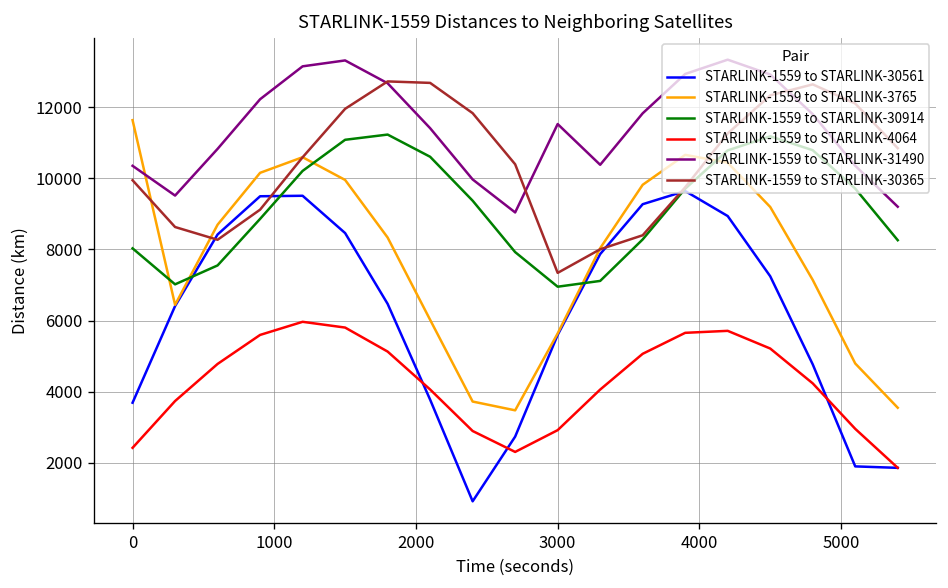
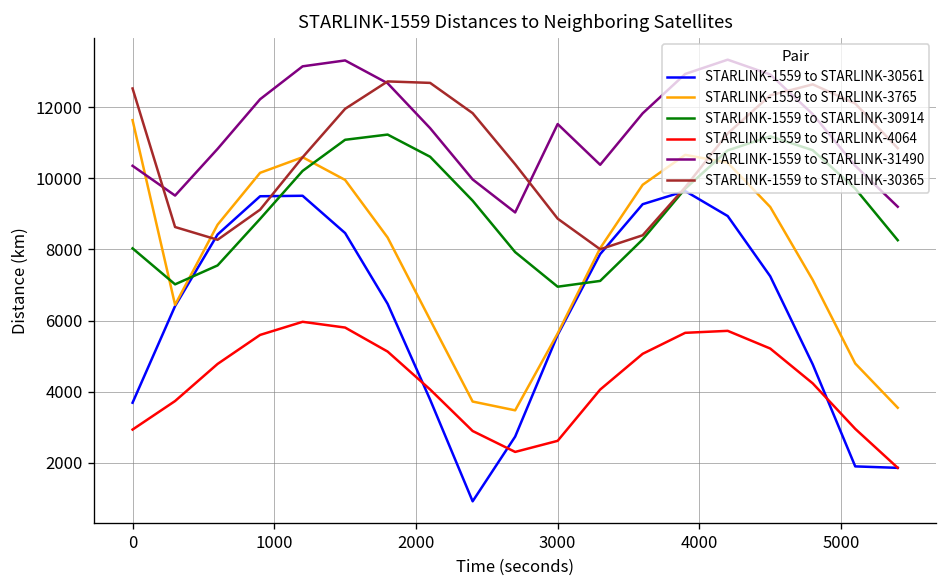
STARLINK-1559 to STARLINK-4064, 0: 2400 -> 2900
STARLINK-1559 to STARLINK-30365, 0: 9900 -> 12500
STARLINK-1559 to STARLINK-4064, 3000: 2900 -> 2600
STARLINK-1559 to STARLINK-30365, 3000: 7300 -> 8900
